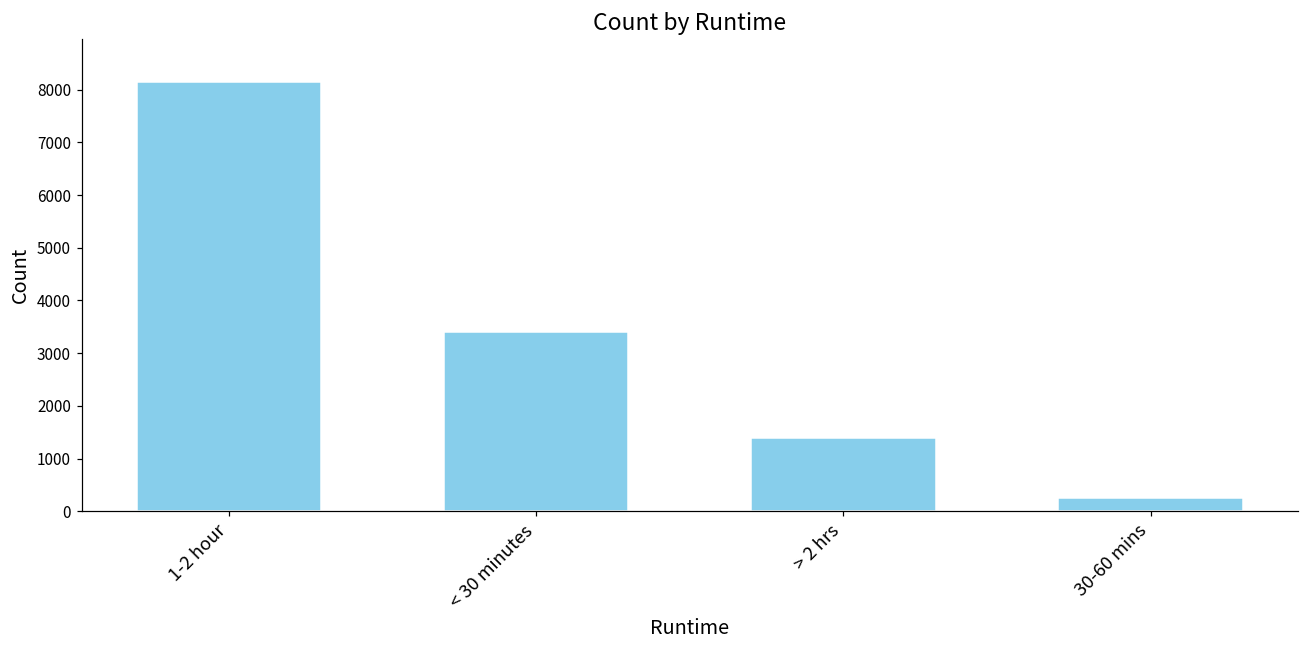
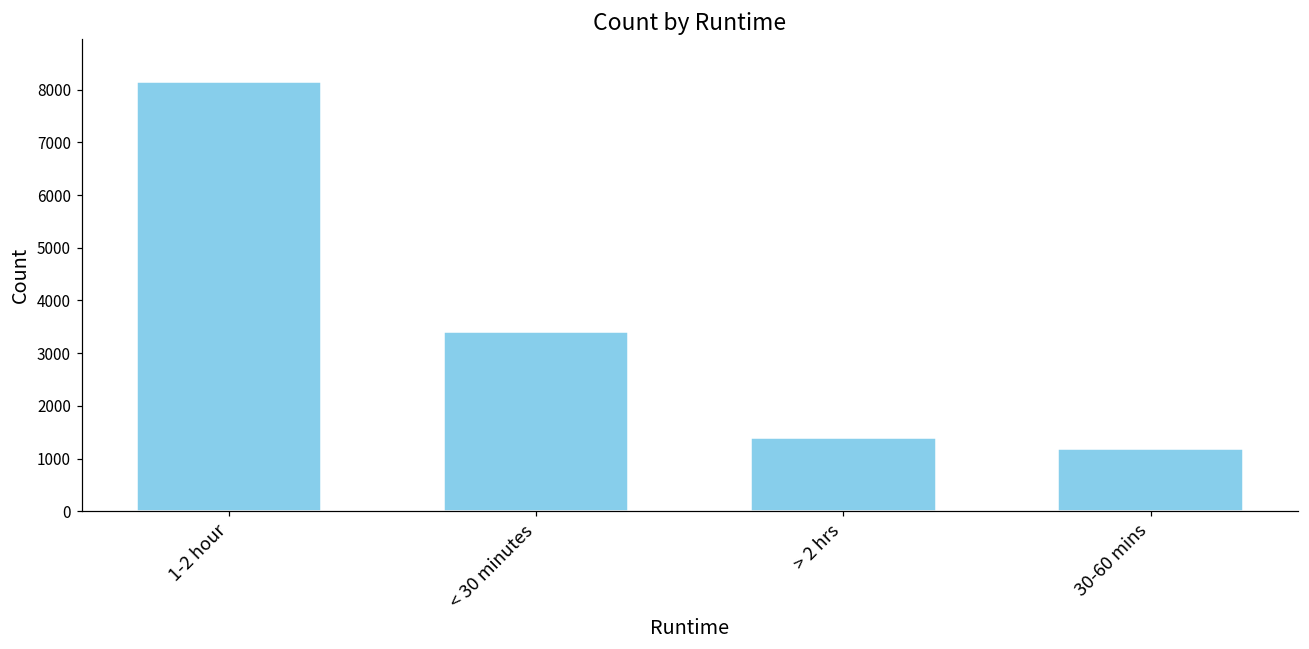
30-60 mins: 200 -> 1200
